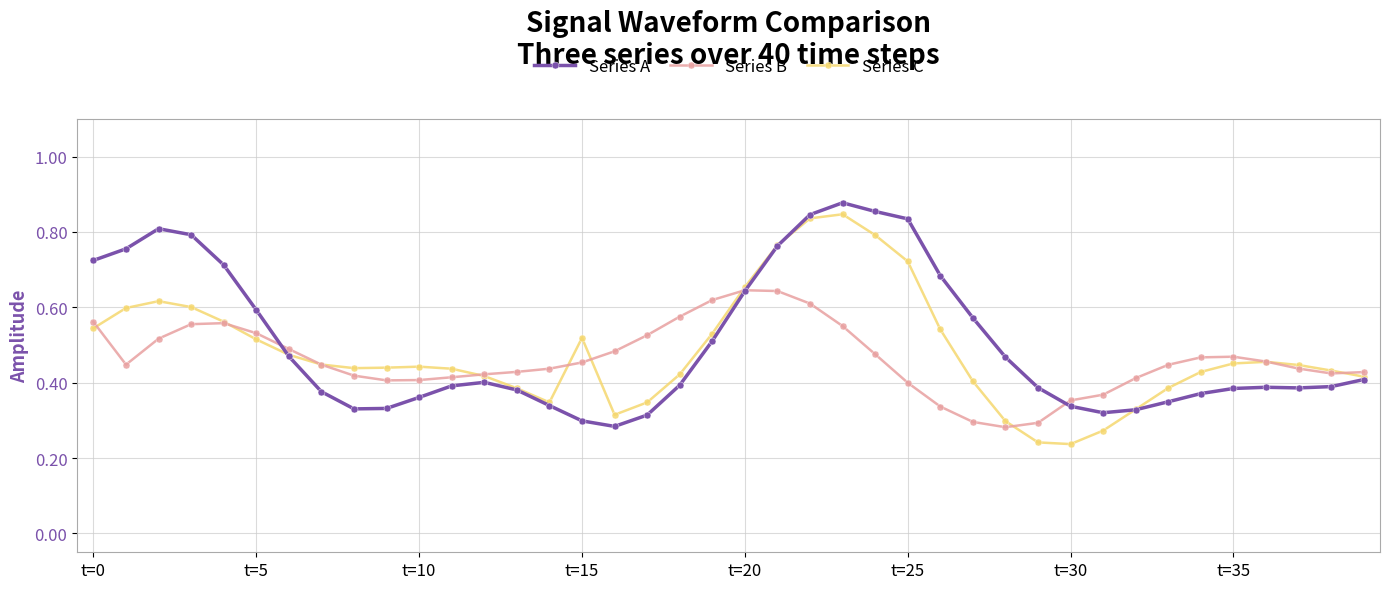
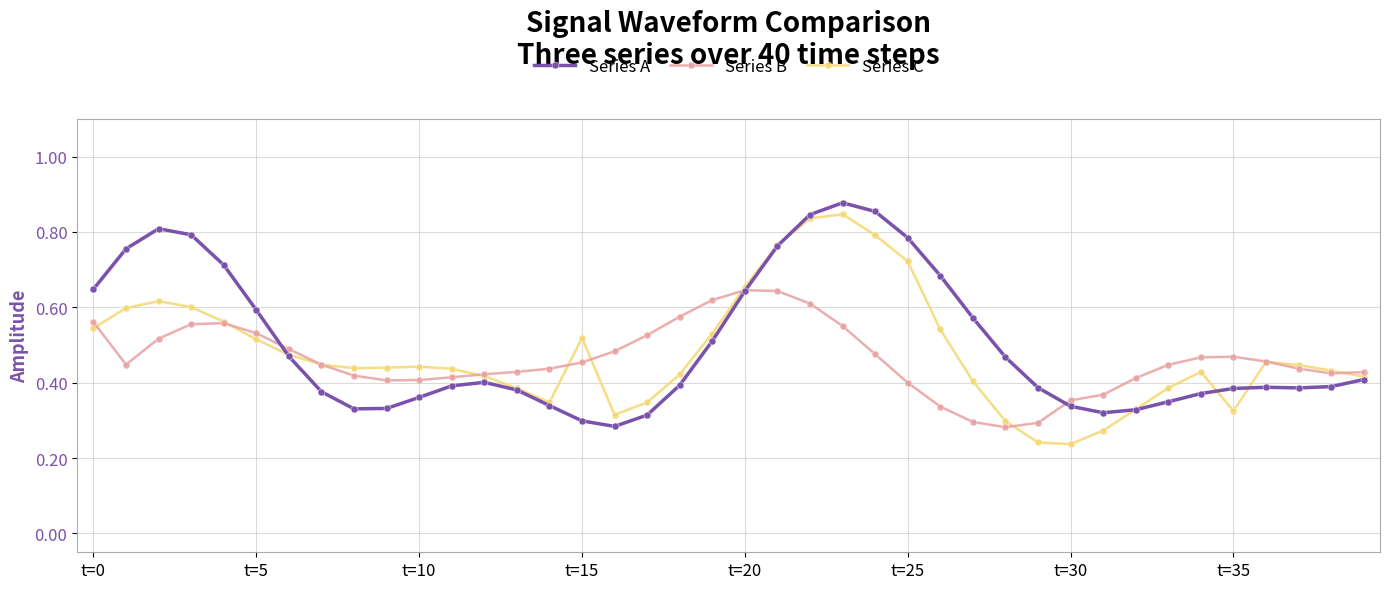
Series A, t=0: 0.72 -> 0.65
Series A, t=25: 0.83 -> 0.78
Series C, t=35: 0.45 -> 0.33
